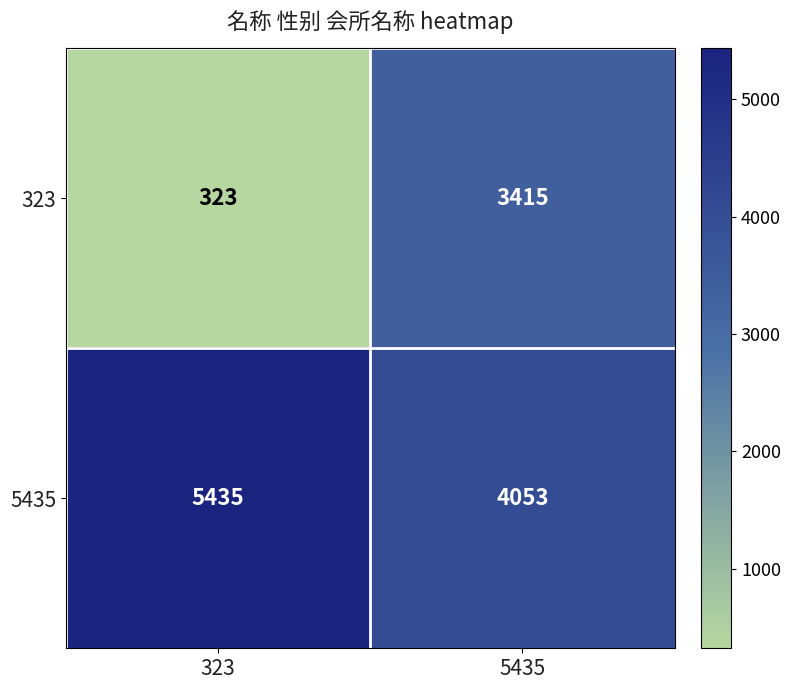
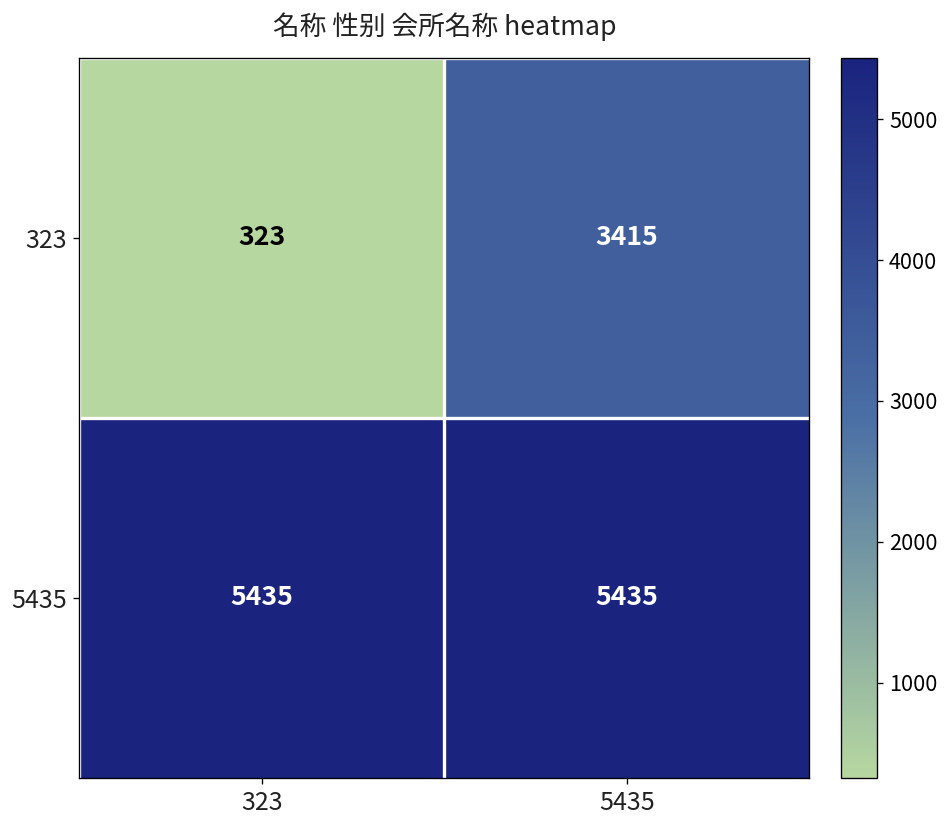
5435, 5435: 4053 -> 5435
